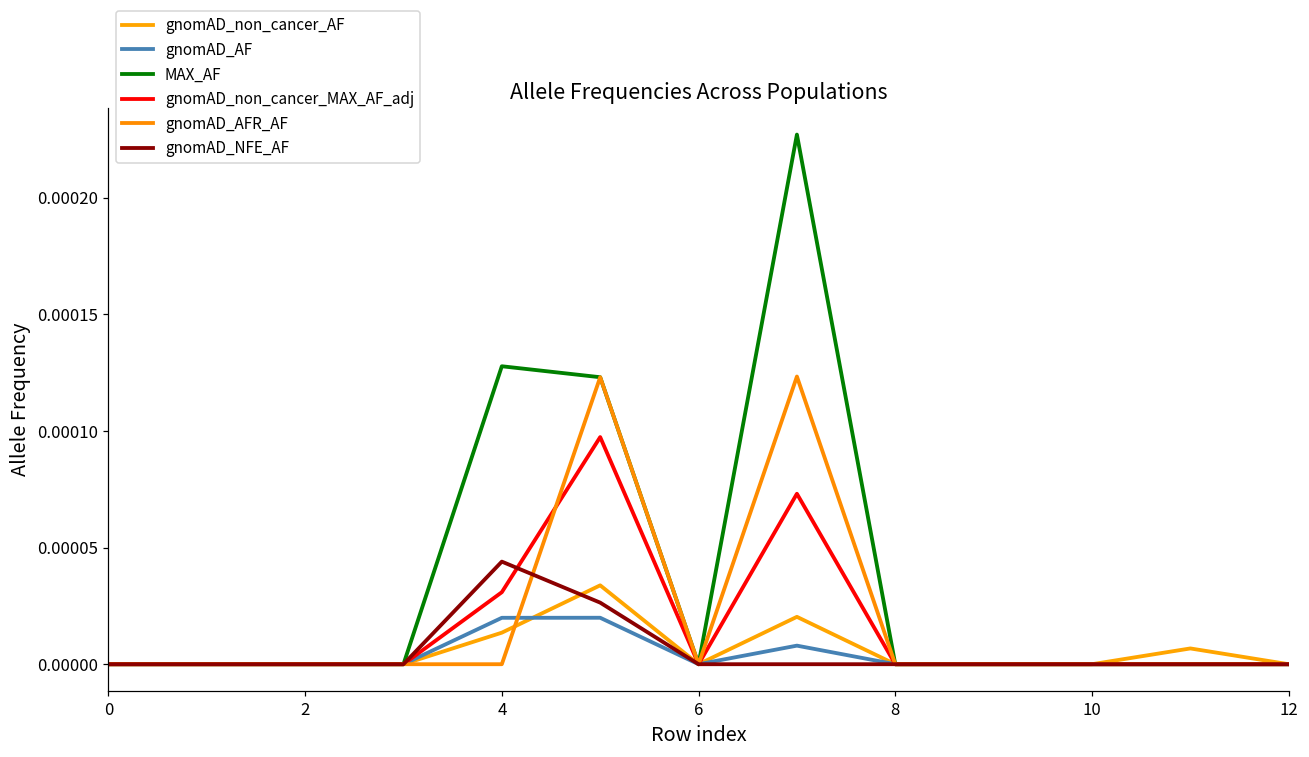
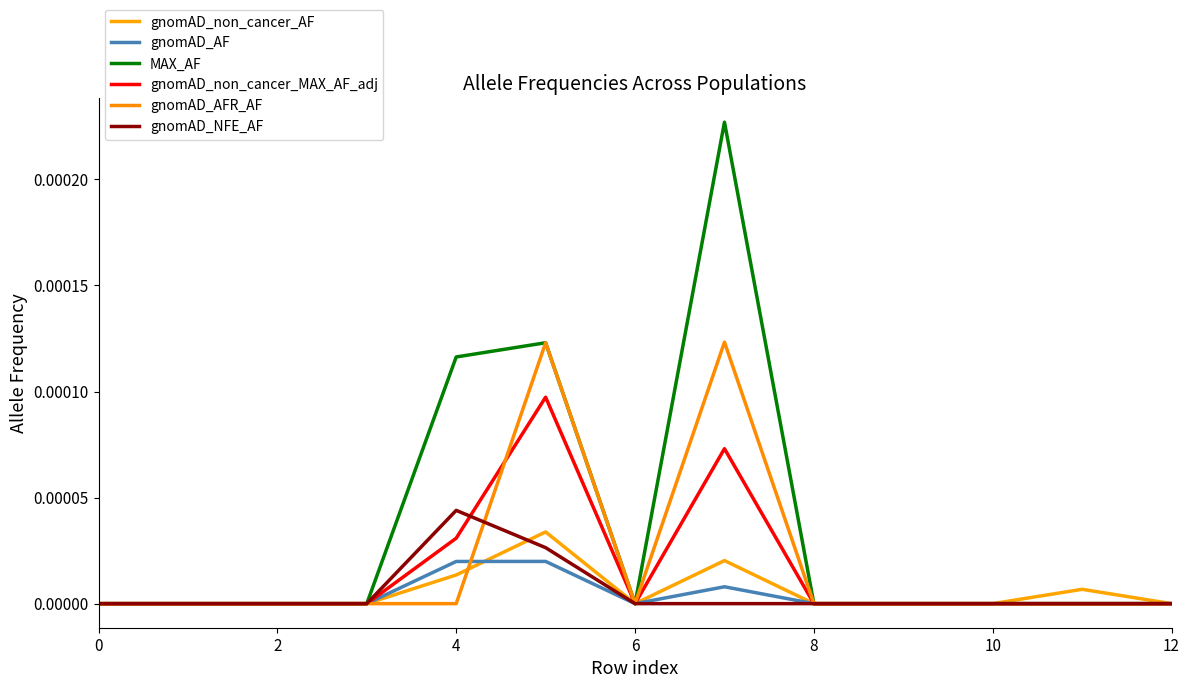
MAX_AF, 4: 0.000128 -> 0.000116
